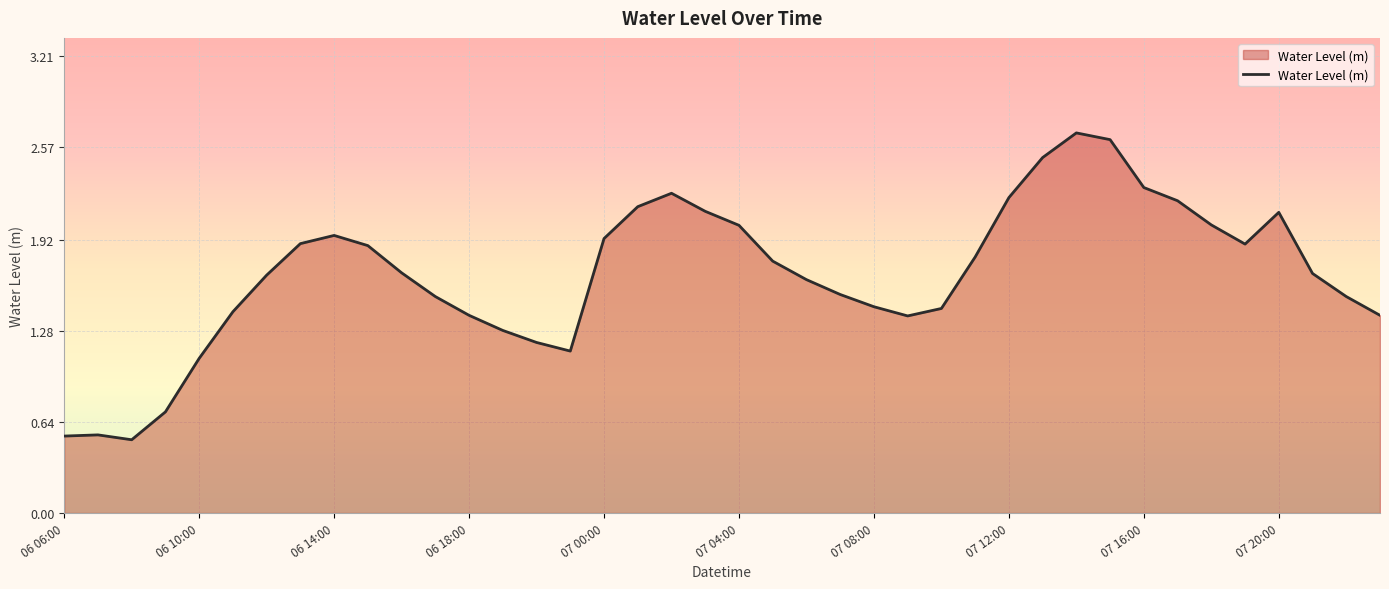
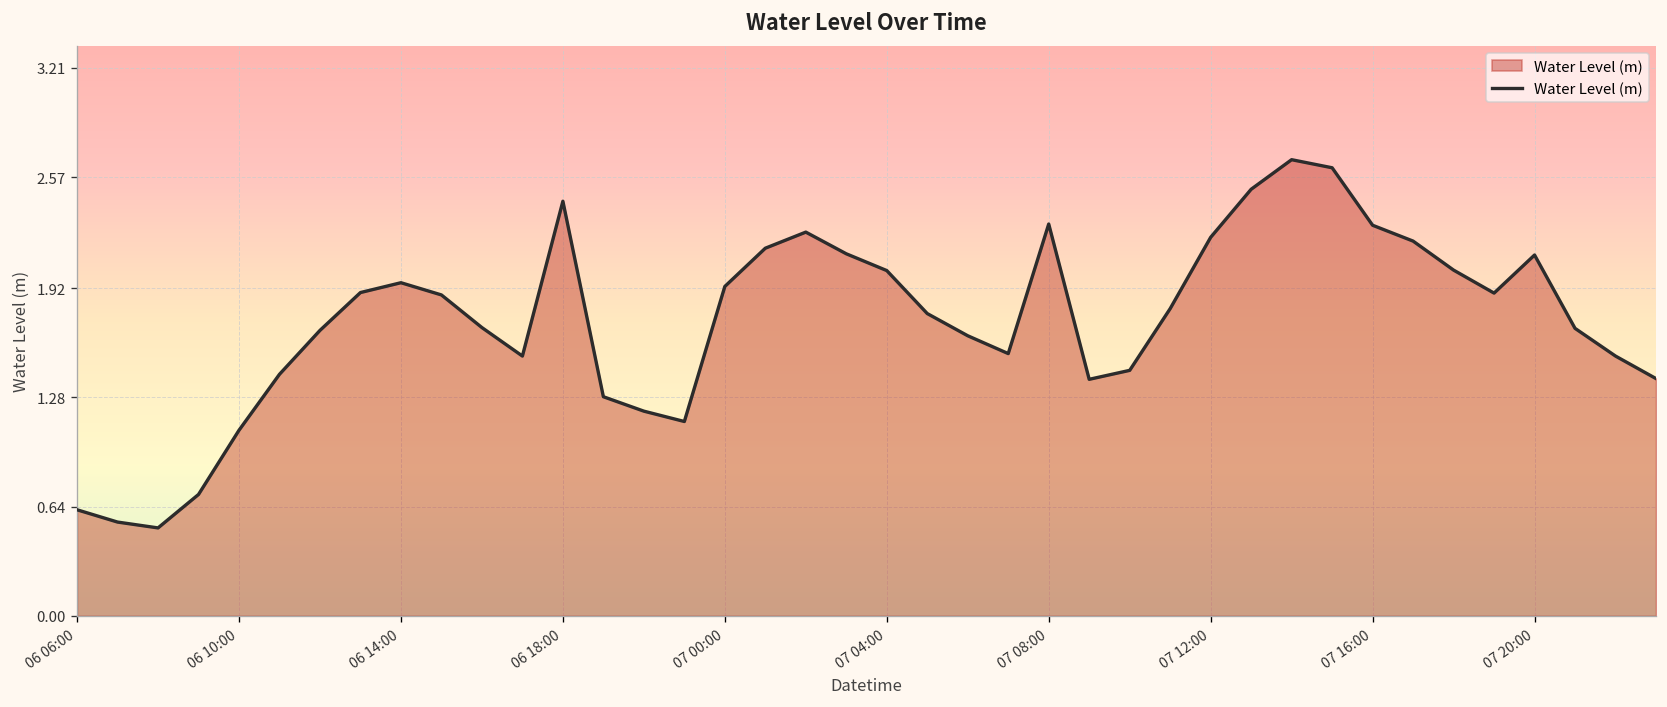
06 06:00: 0.54 -> 0.62
06 18:00: 1.39 -> 2.43
07 08:00: 1.45 -> 2.30
